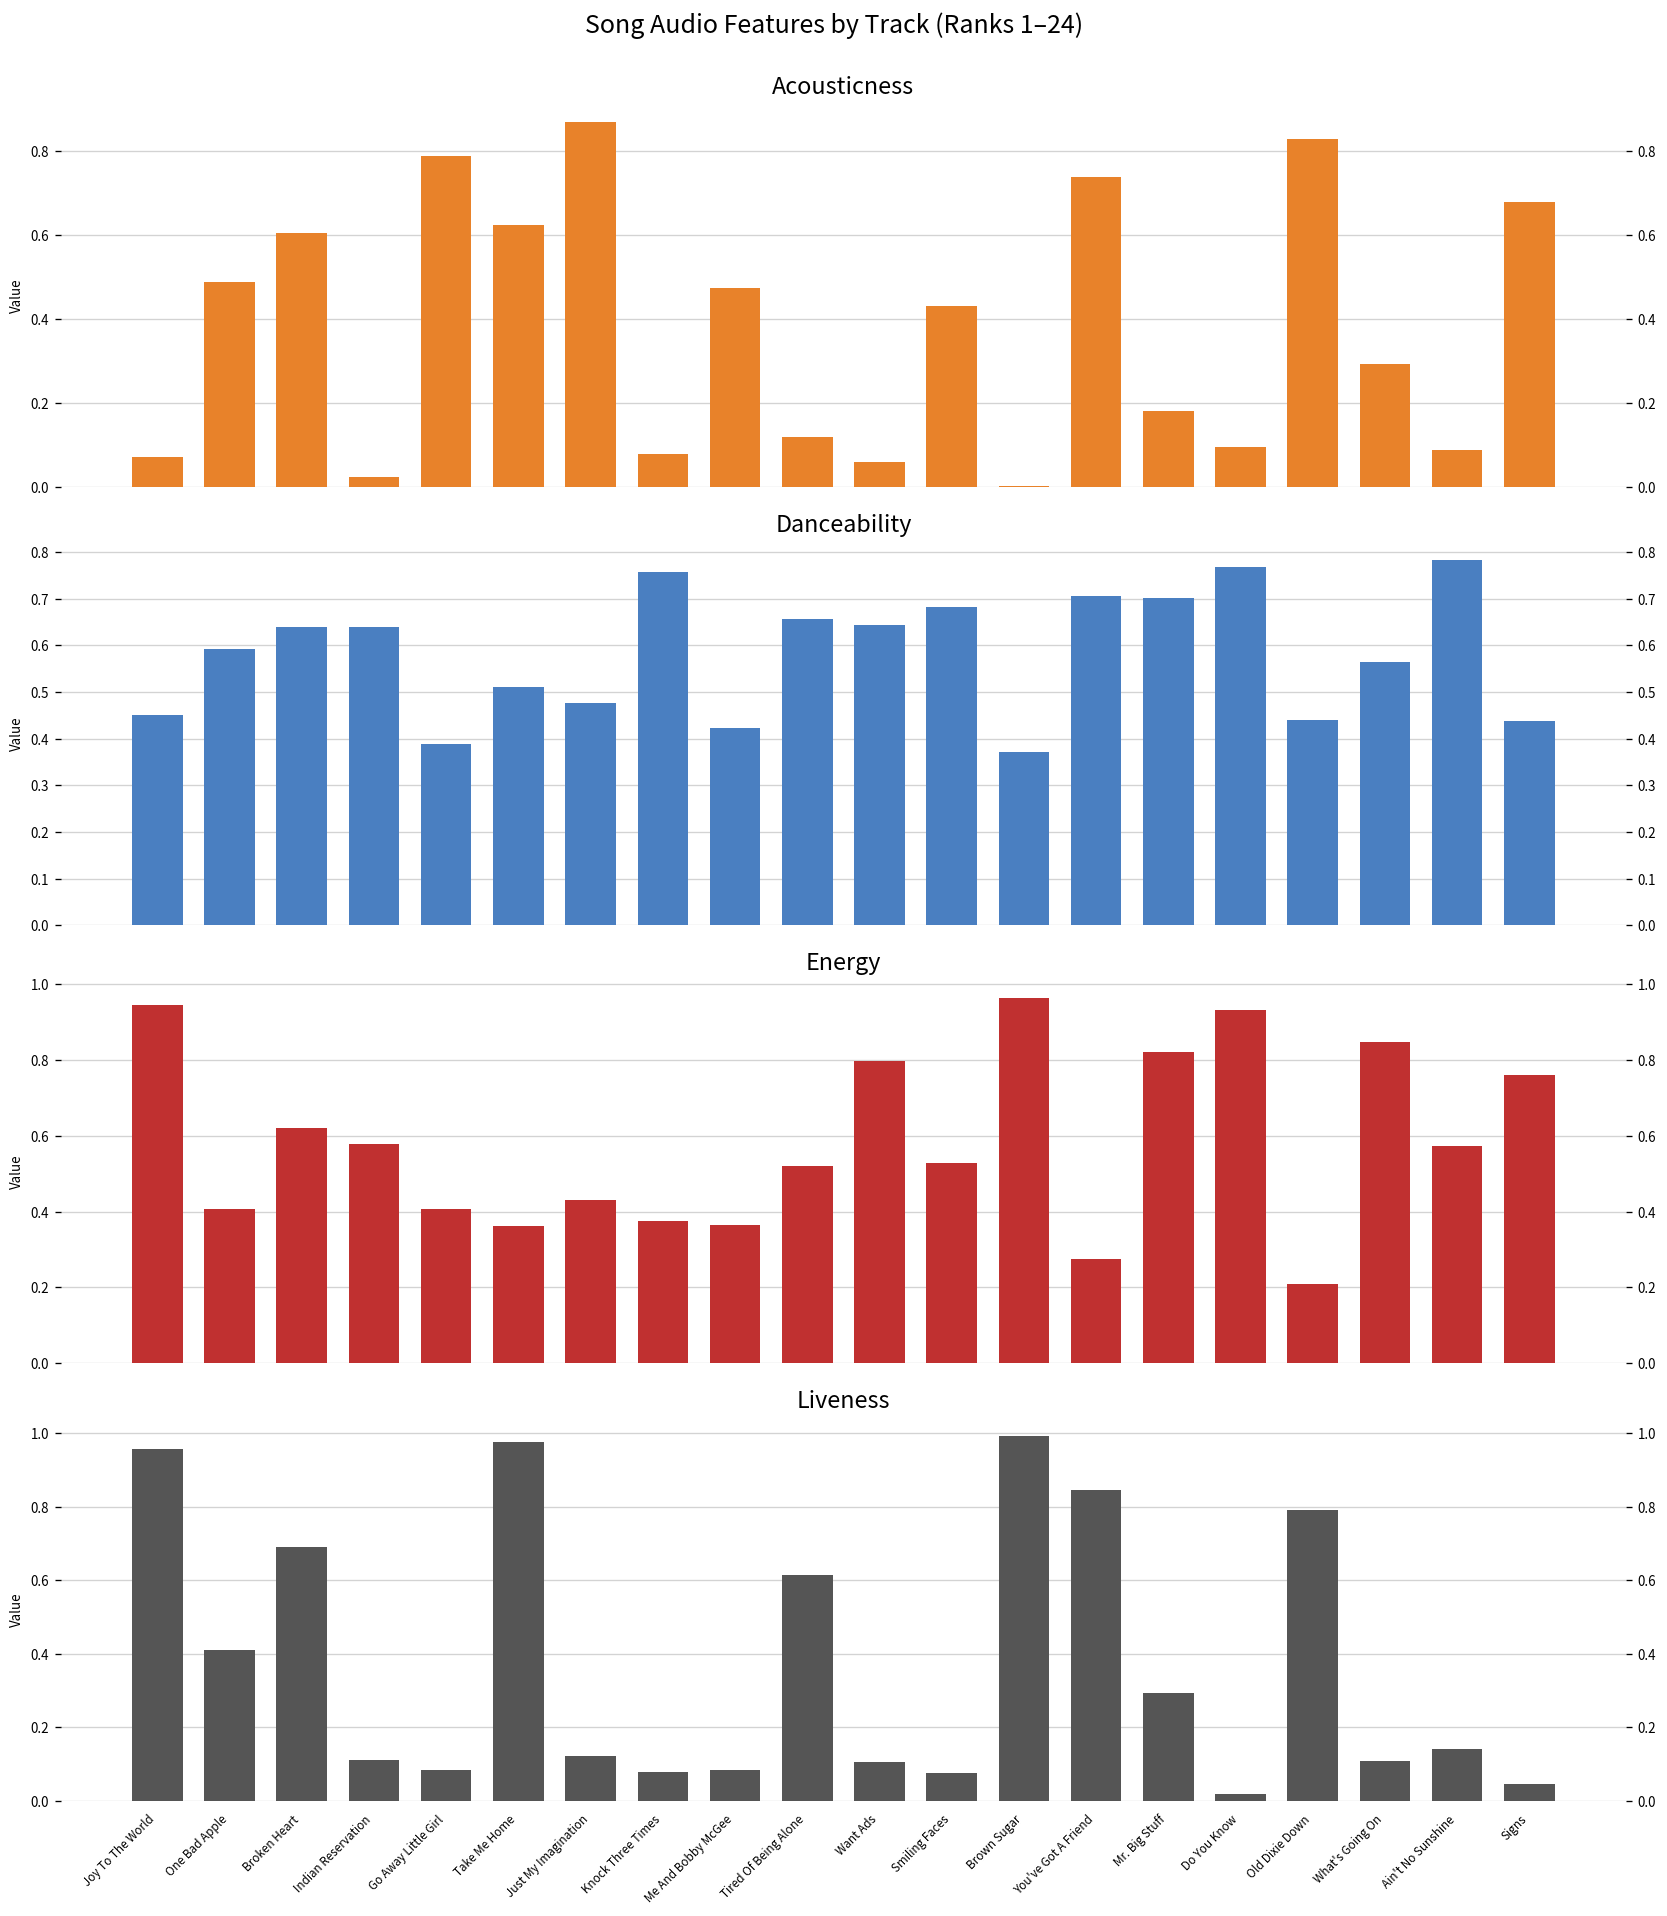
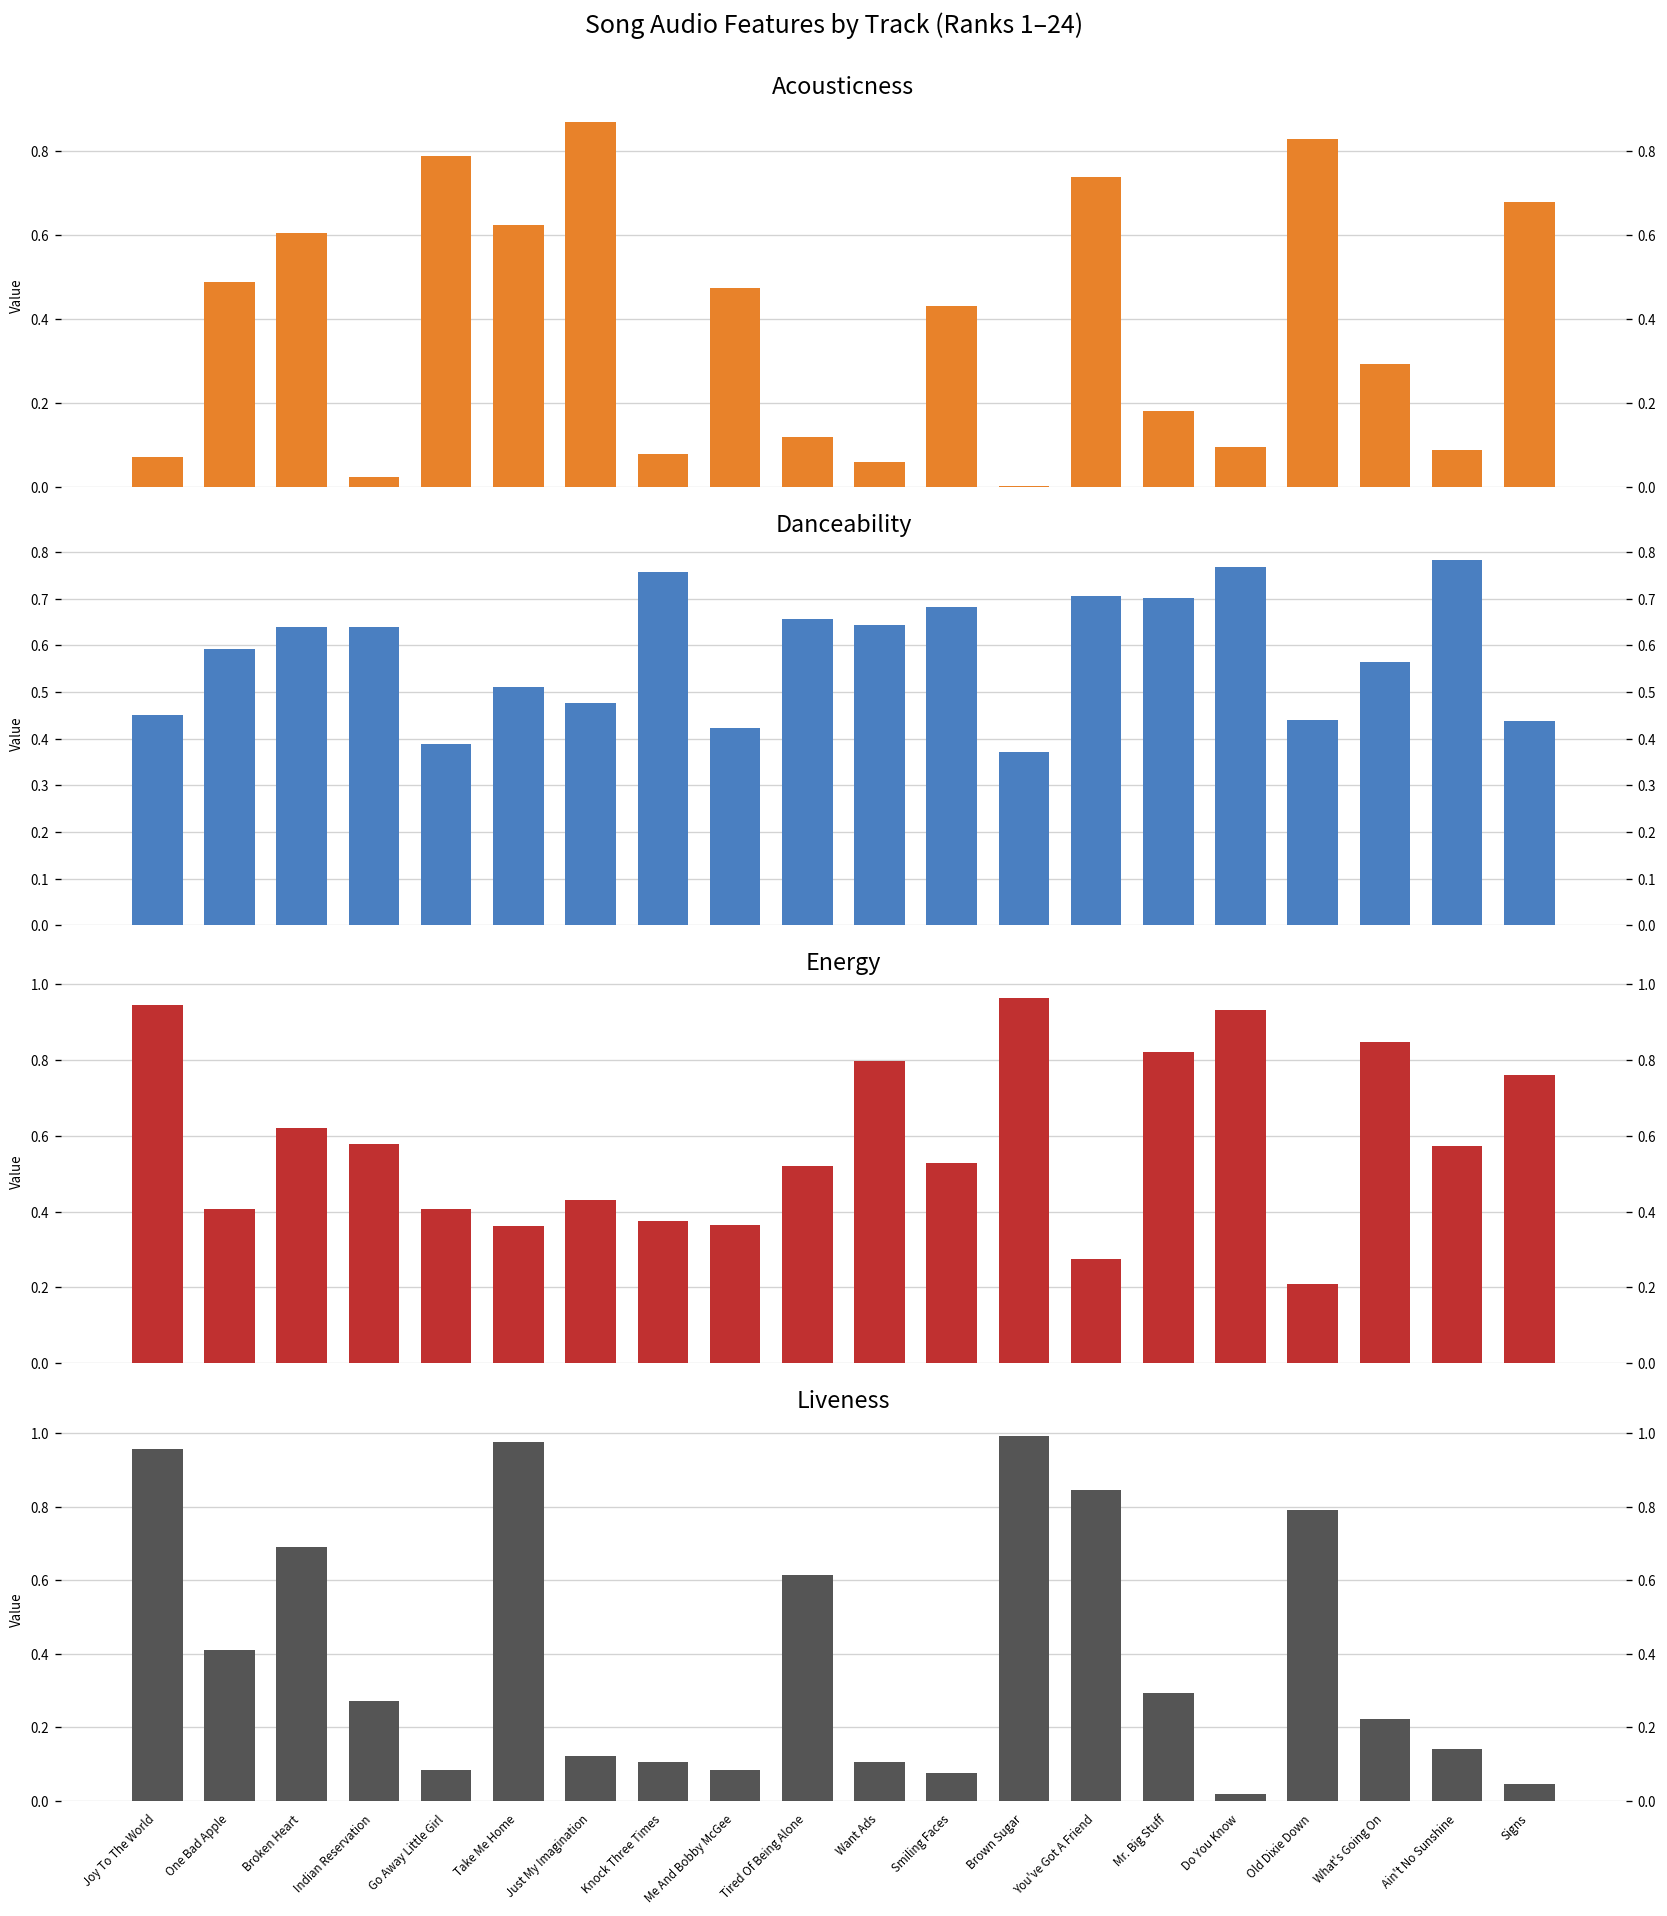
Liveness, Indian Reservation: 0.11 -> 0.27
Liveness, Knock Three Times: 0.08 -> 0.11
Liveness, What's Going On: 0.11 -> 0.22
